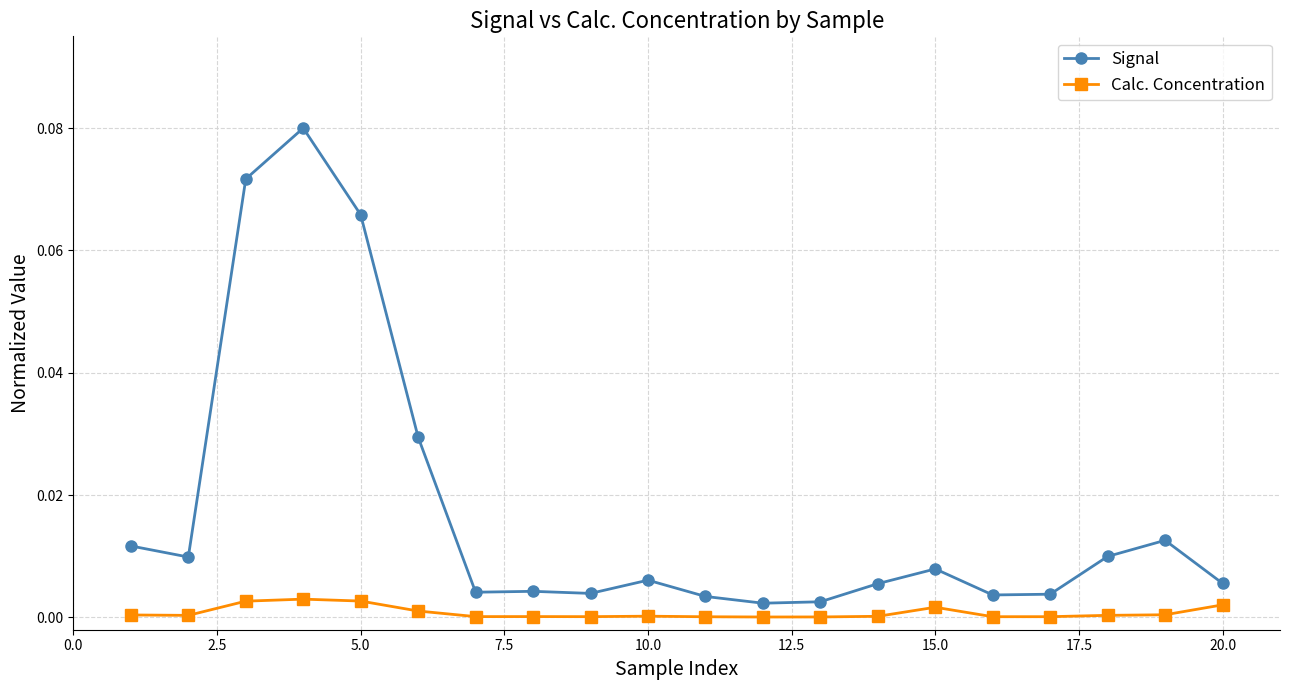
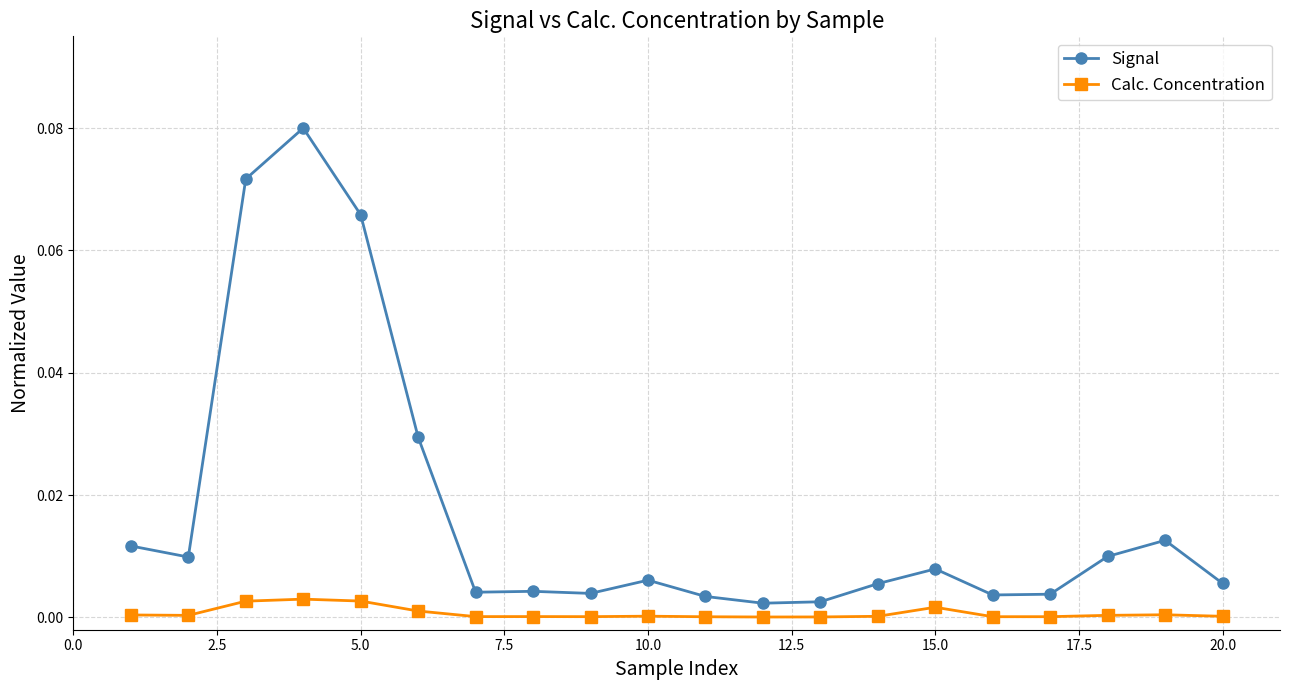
Calc. Concentration, 20.0: 0.002 -> 0.000
